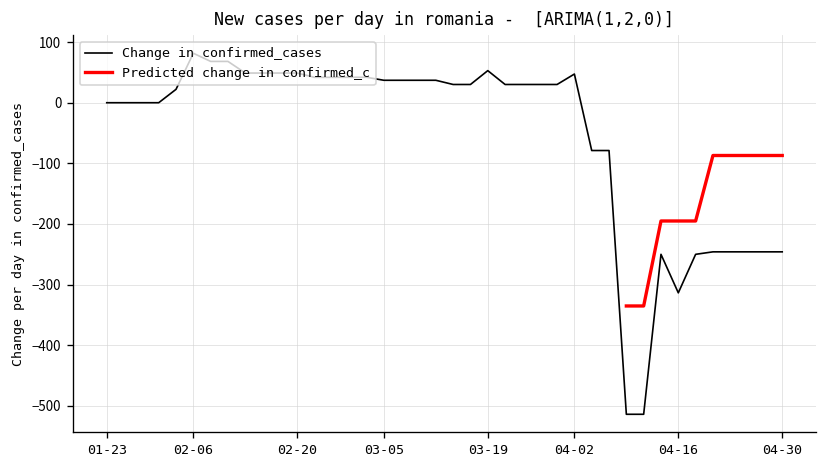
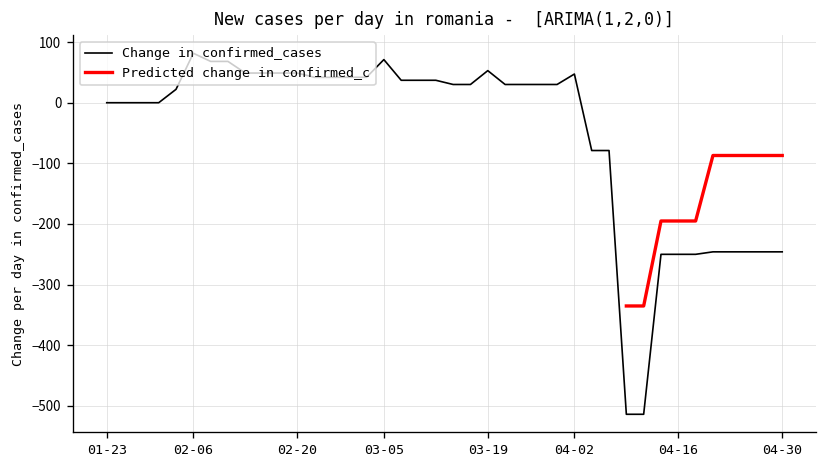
Change in confirmed_cases, 03-05: 40 -> 70
Change in confirmed_cases, 04-16: -310 -> -250
